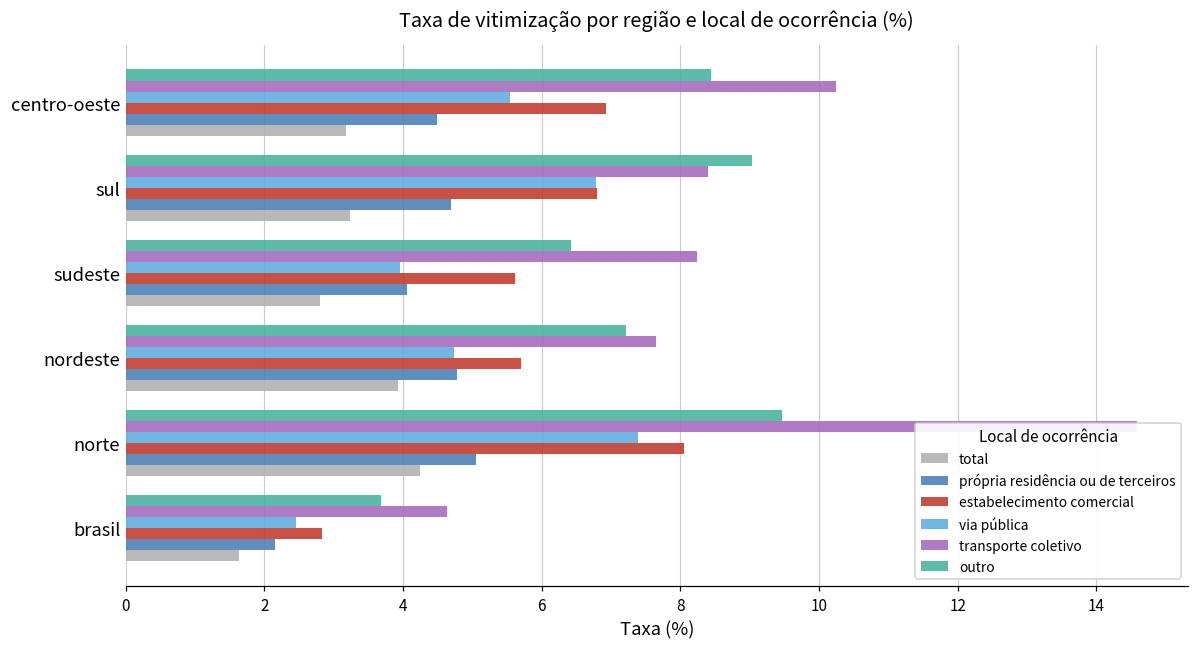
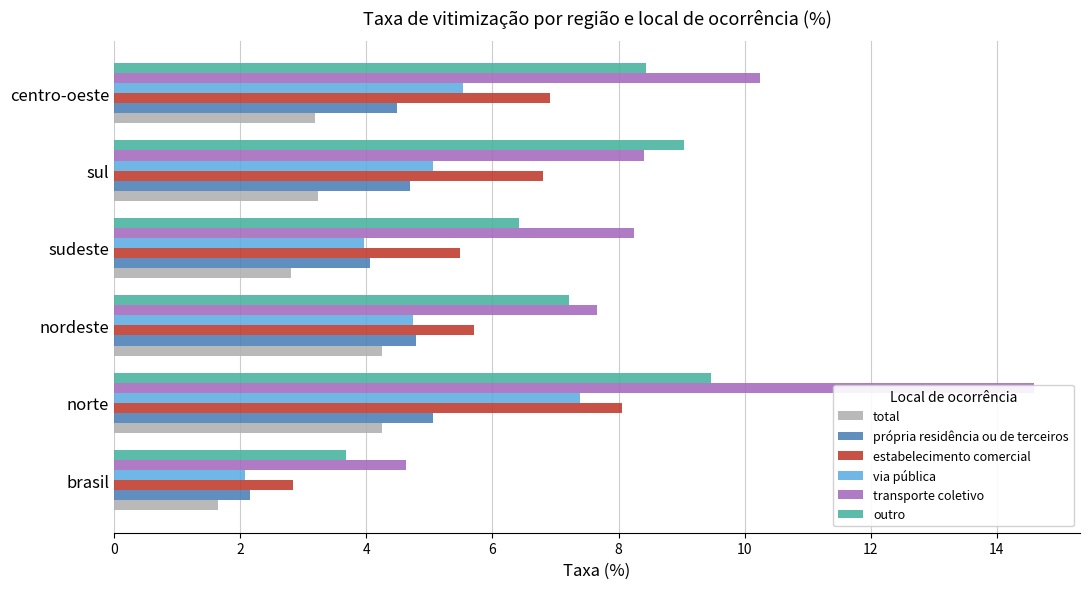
via pública, sul: 6.8 -> 5.1
estabelecimento comercial, sudeste: 5.6 -> 5.5
total, nordeste: 3.9 -> 4.3
via pública, brasil: 2.5 -> 2.1
